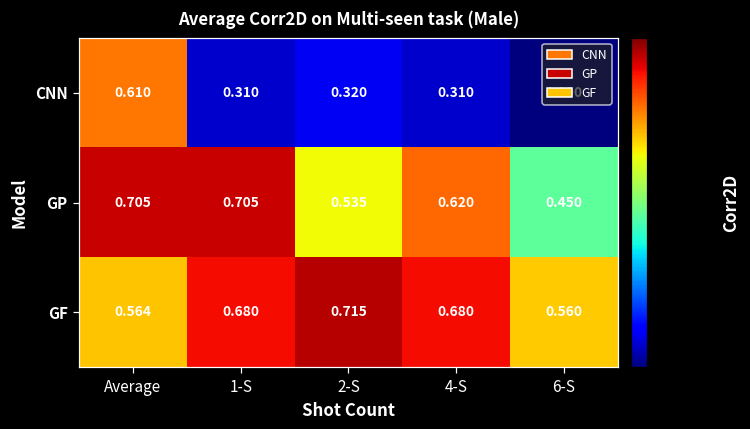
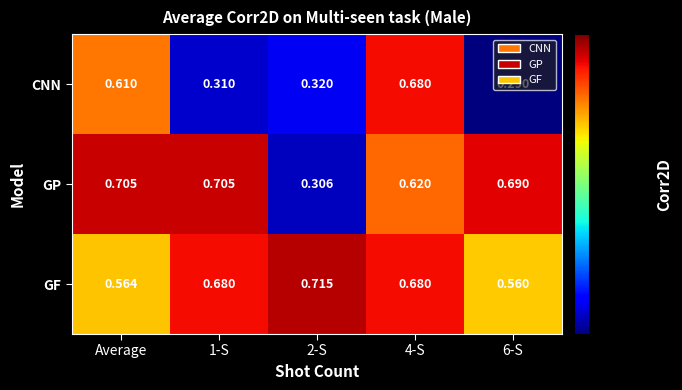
CNN, 4-S: 0.310 -> 0.680
GP, 2-S: 0.535 -> 0.306
GP, 6-S: 0.450 -> 0.690
